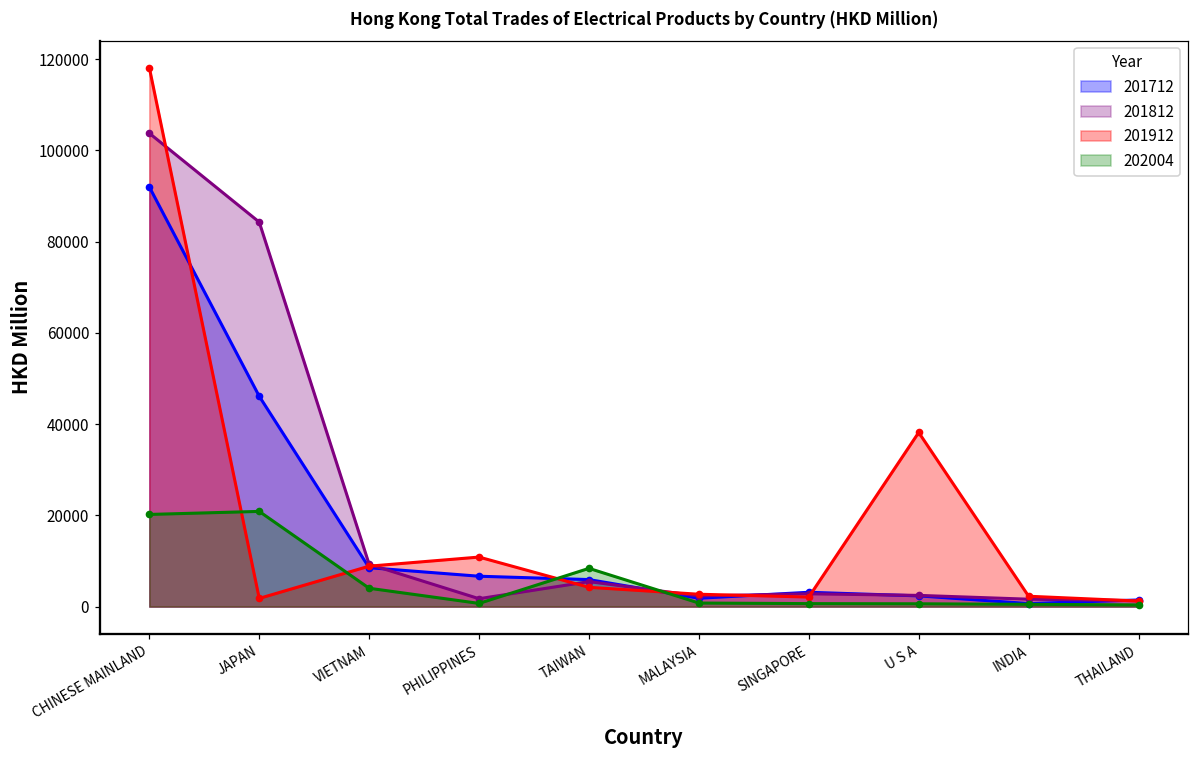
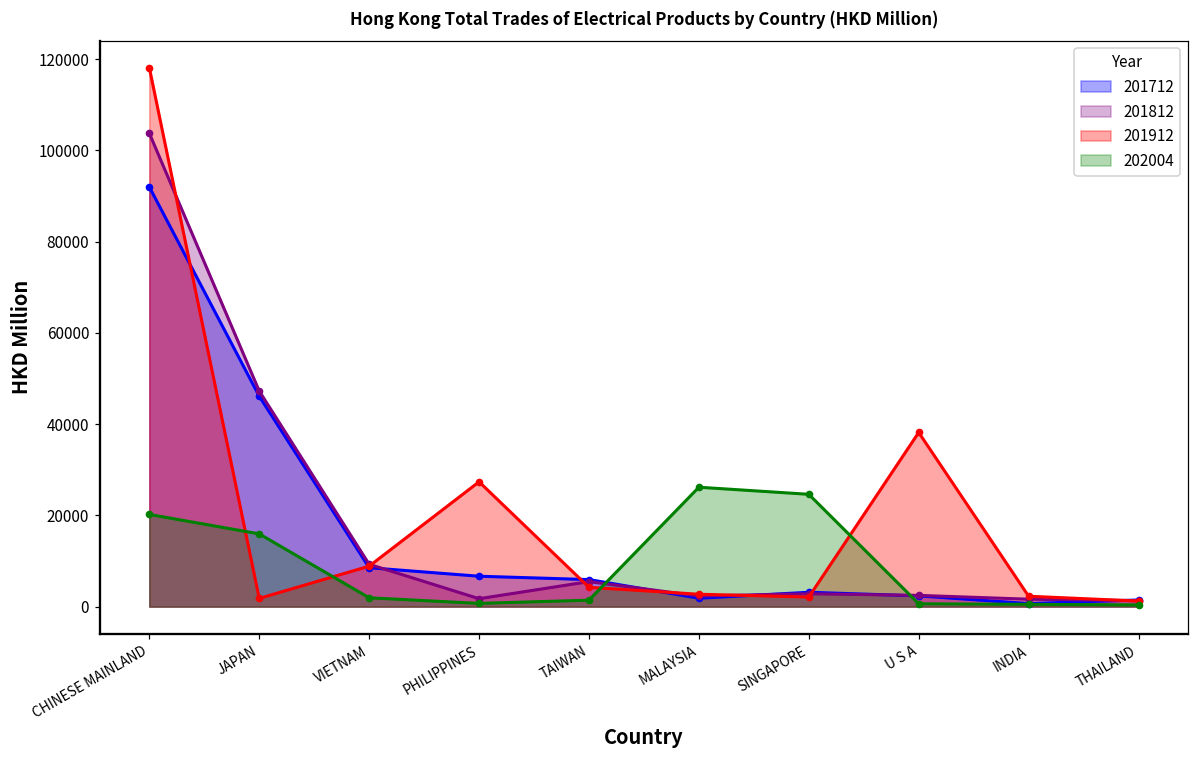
201812, JAPAN: 84000 -> 47000
202004, JAPAN: 21000 -> 16000
202004, VIETNAM: 4000 -> 2000
201912, PHILIPPINES: 11000 -> 27000
202004, TAIWAN: 8000 -> 1000
202004, MALAYSIA: 1000 -> 26000
202004, SINGAPORE: 1000 -> 25000
